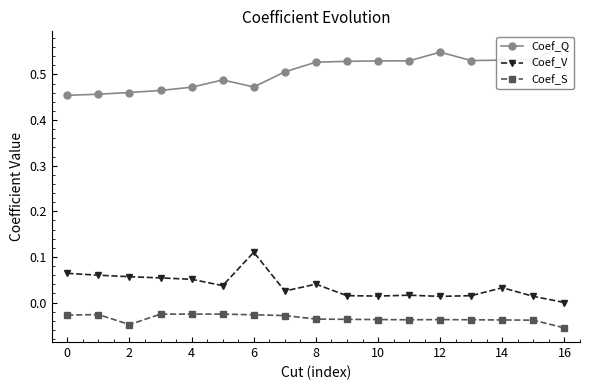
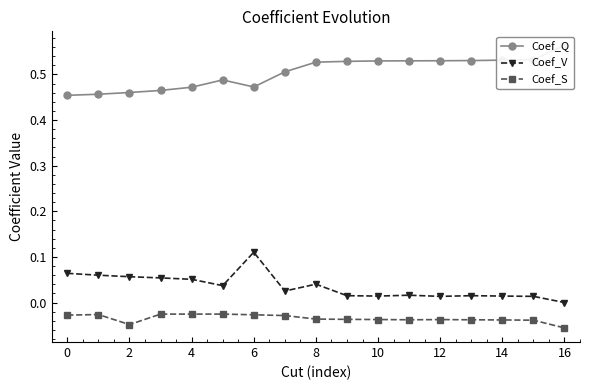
Coef_Q, 12: 0.55 -> 0.53
Coef_V, 14: 0.03 -> 0.01
